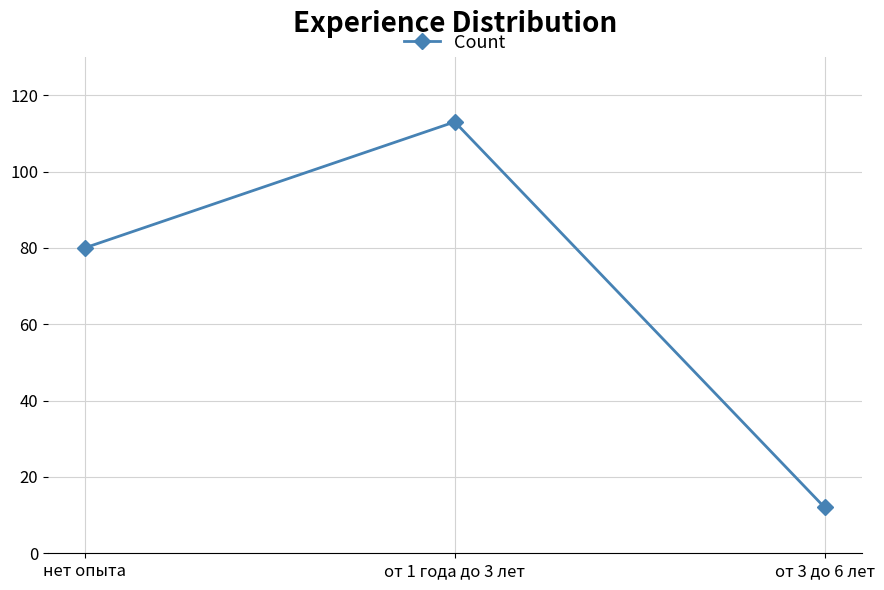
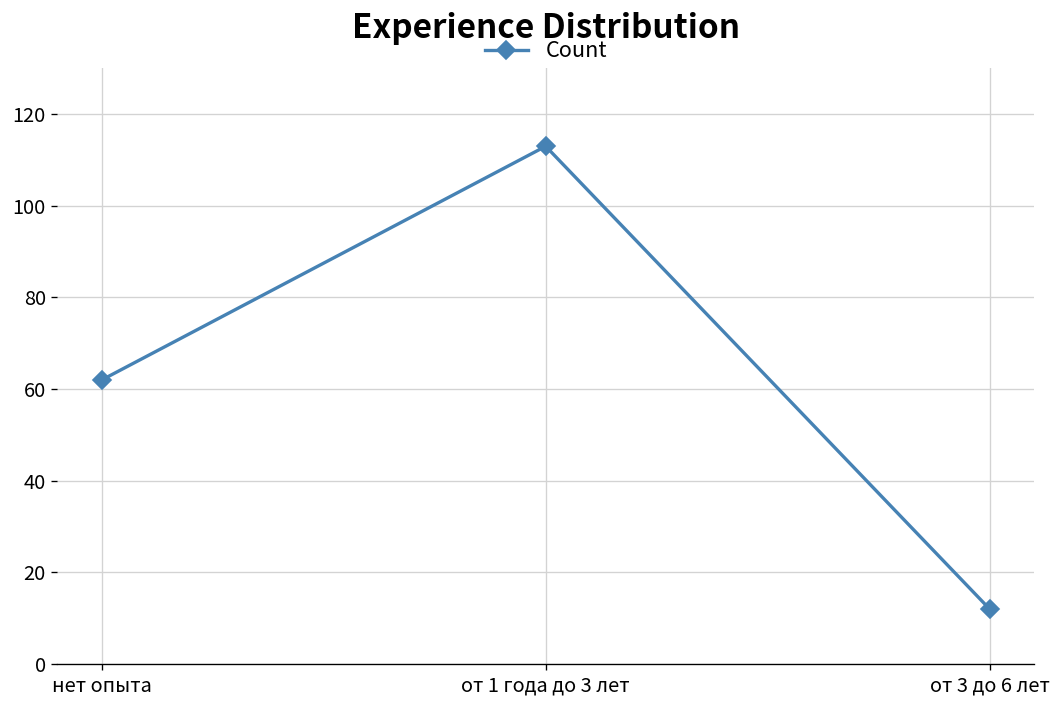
нет опыта: 80 -> 62
